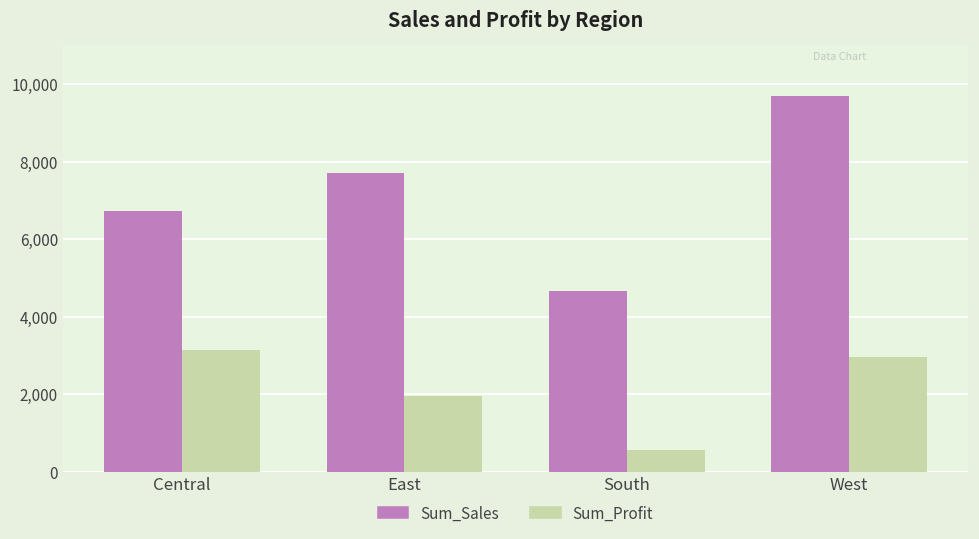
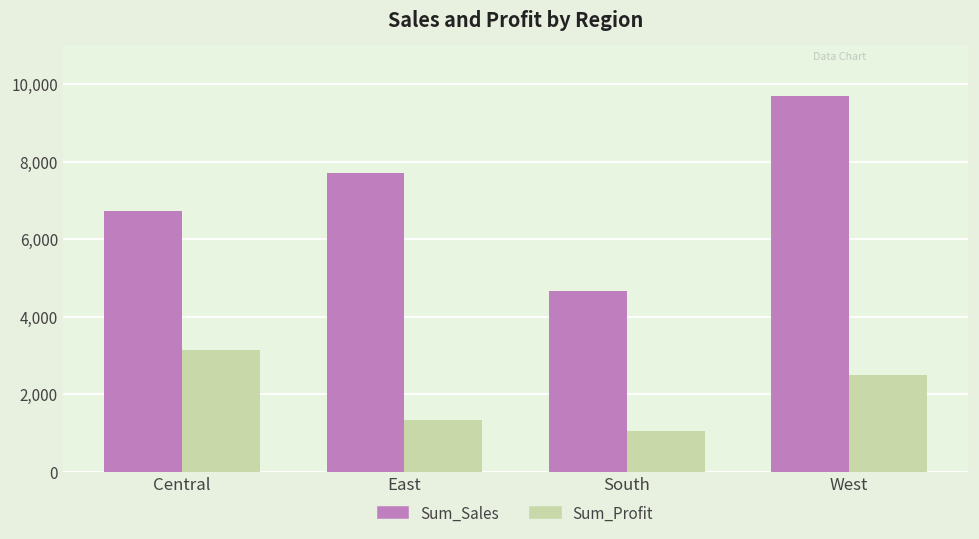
Sum_Profit, East: 2,000 -> 1,300
Sum_Profit, South: 600 -> 1,100
Sum_Profit, West: 3,000 -> 2,500
